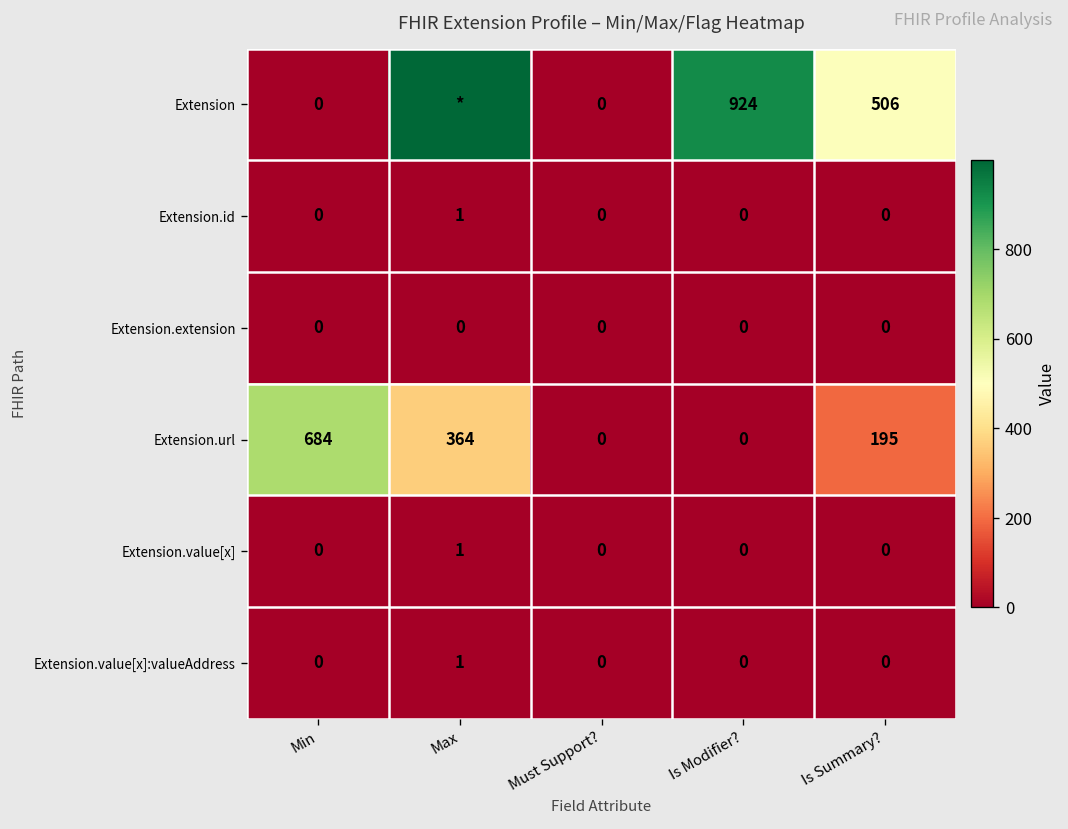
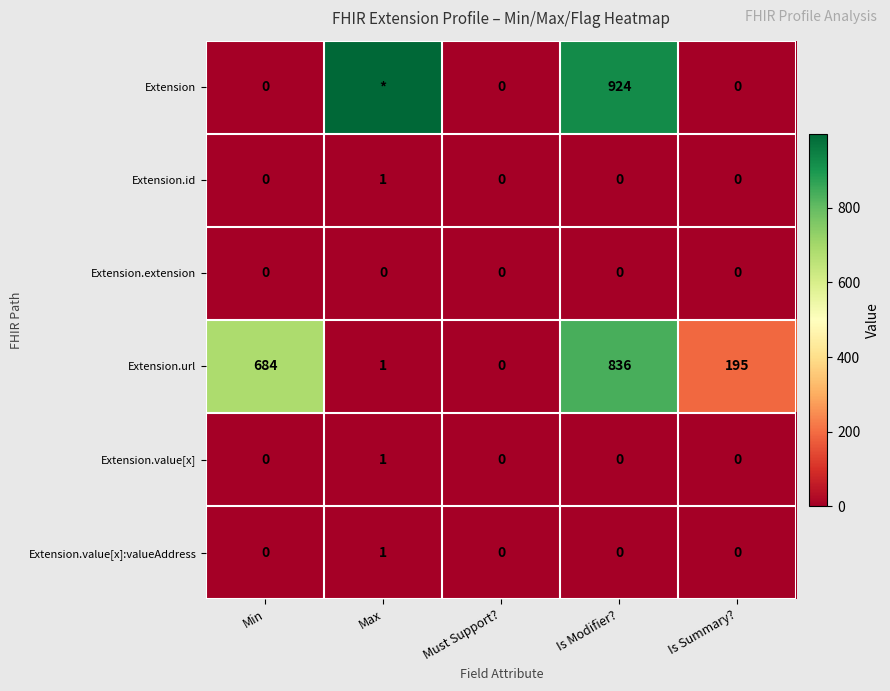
Extension, Is Summary?: 506 -> 0
Extension.url, Max: 364 -> 1
Extension.url, Is Modifier?: 0 -> 836
